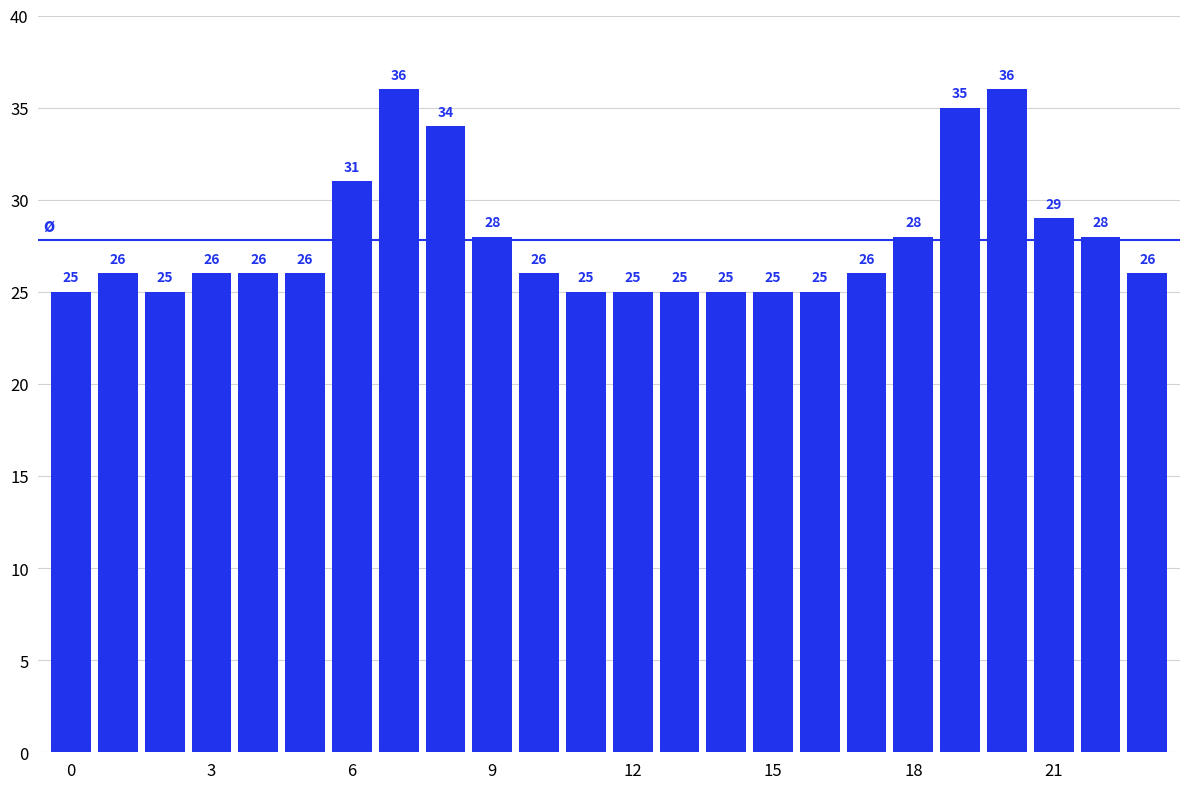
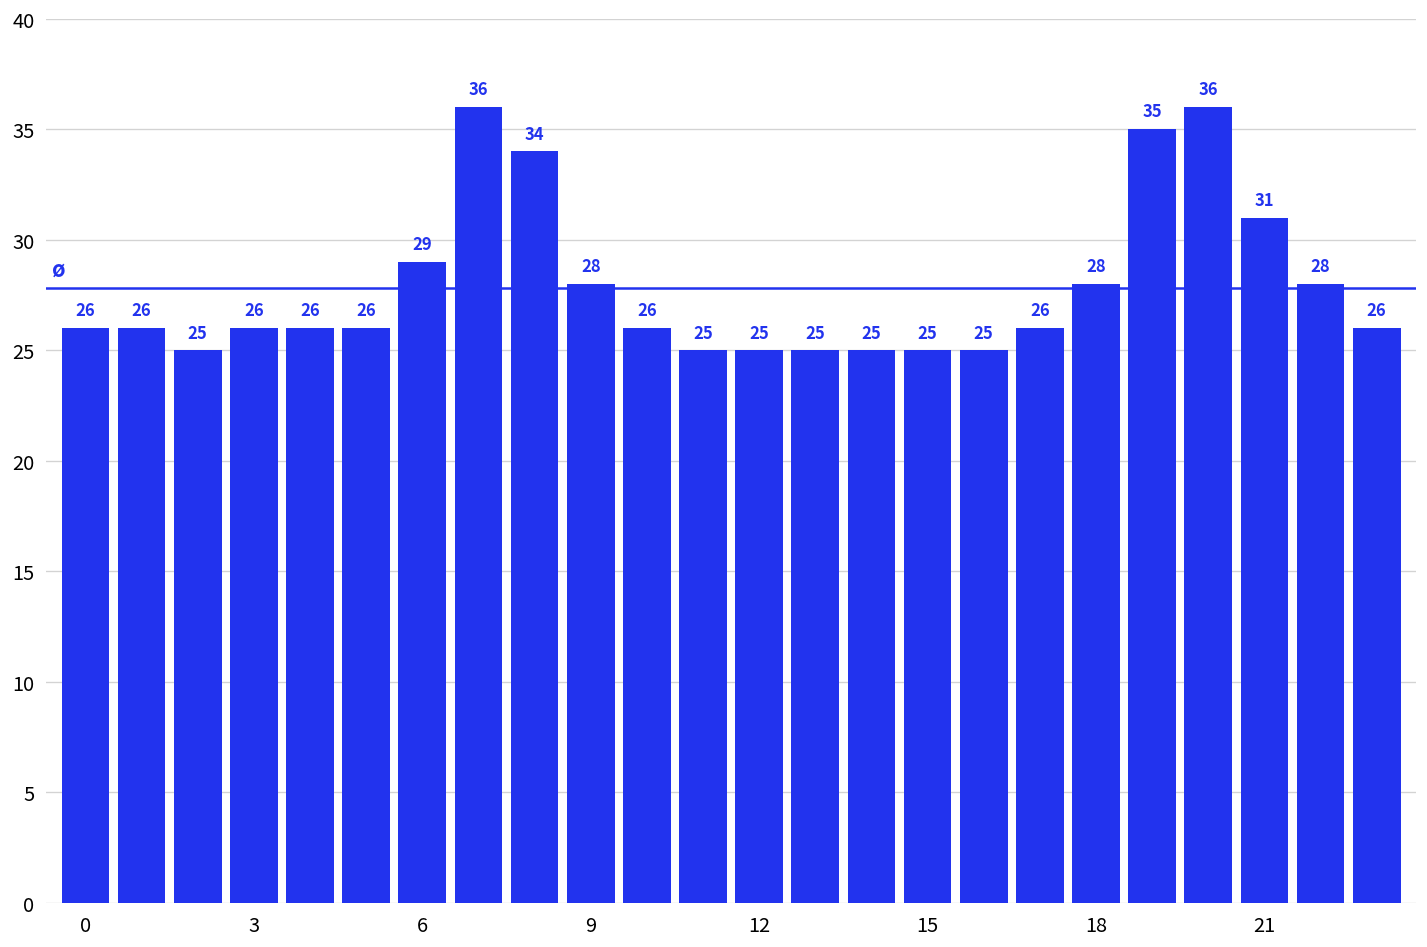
0: 25 -> 26
6: 31 -> 29
21: 29 -> 31
